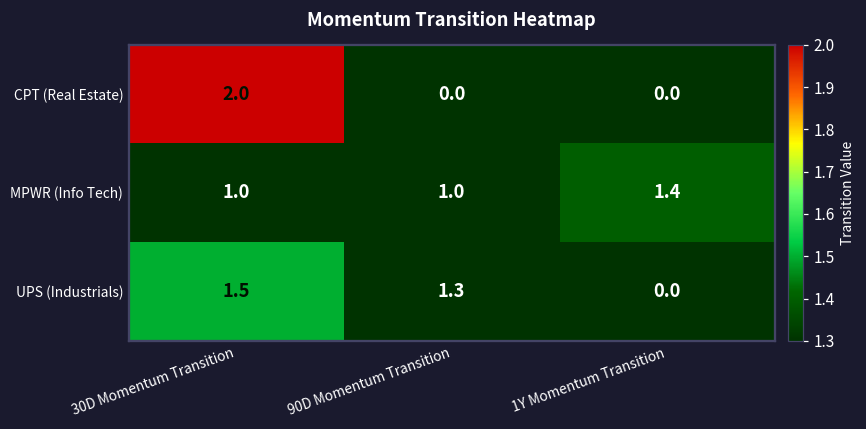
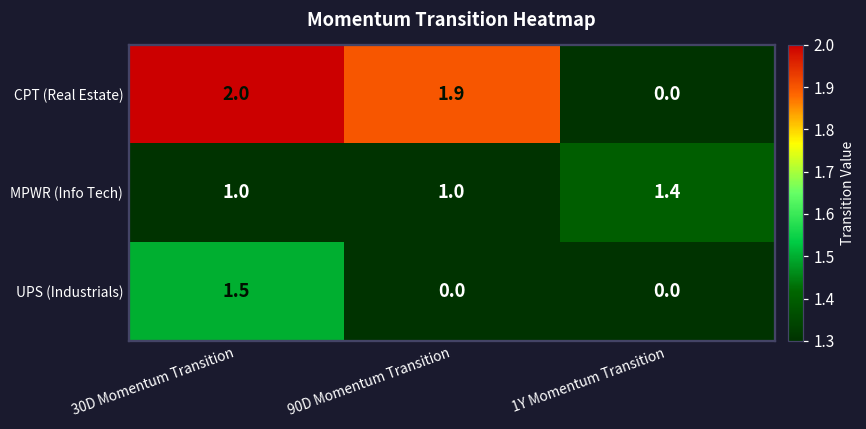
CPT (Real Estate), 90D Momentum Transition: 0.0 -> 1.9
UPS (Industrials), 90D Momentum Transition: 1.3 -> 0.0
